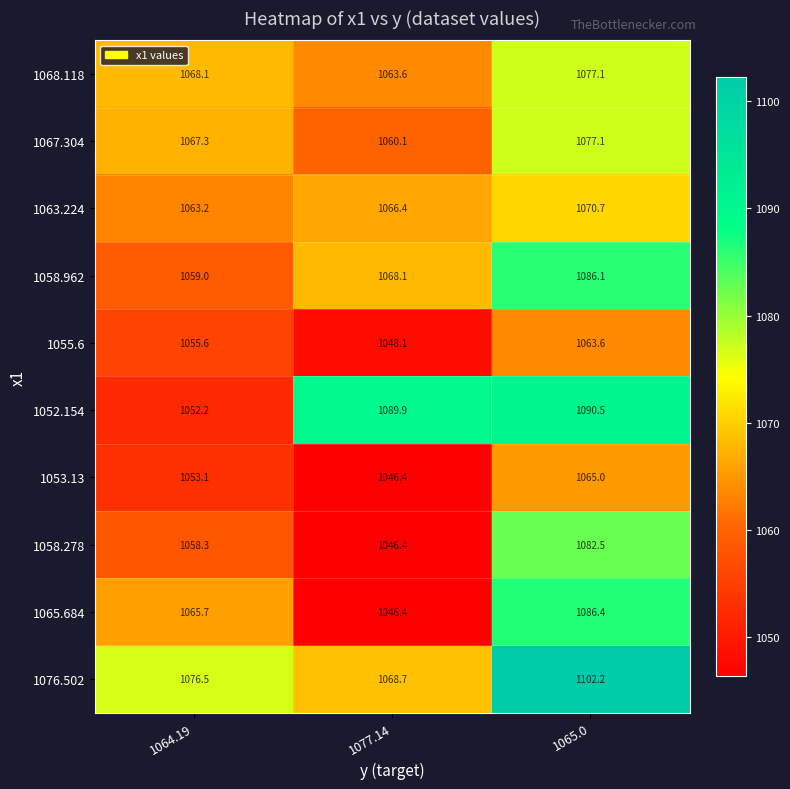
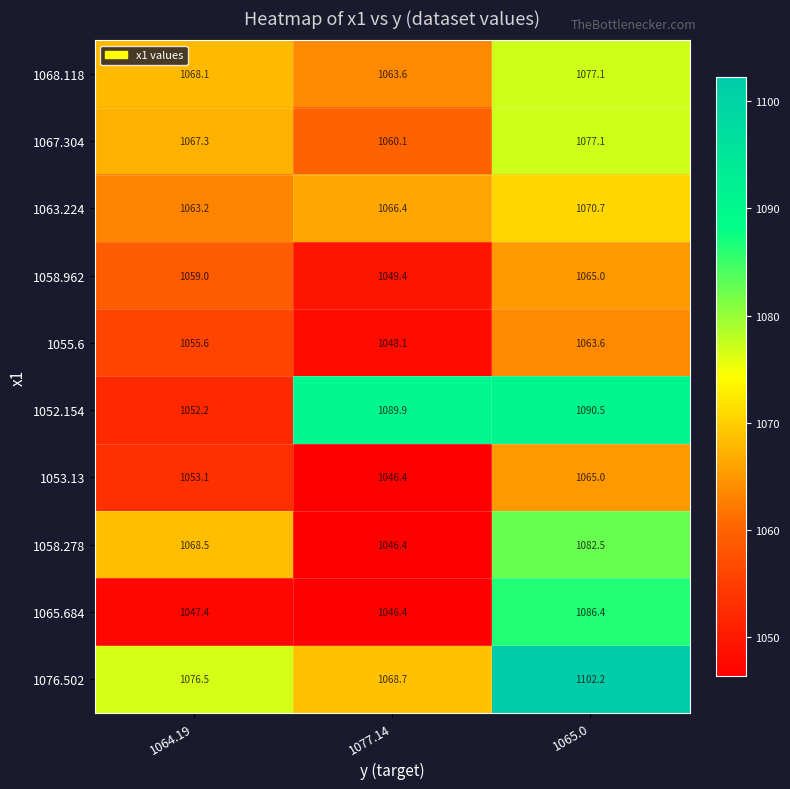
1058.962, 1077.14: 1068.1 -> 1049.4
1058.962, 1065.0: 1086.1 -> 1065.0
1058.278, 1064.19: 1058.3 -> 1068.5
1065.684, 1064.19: 1065.7 -> 1047.4
